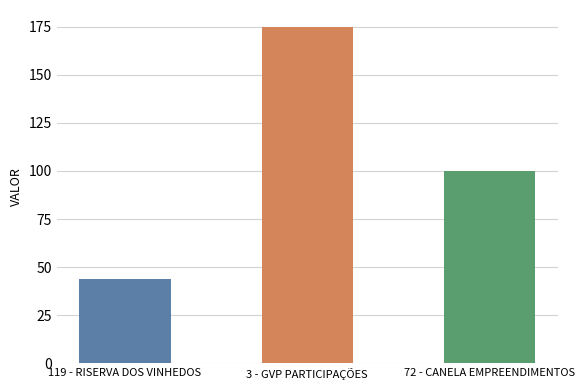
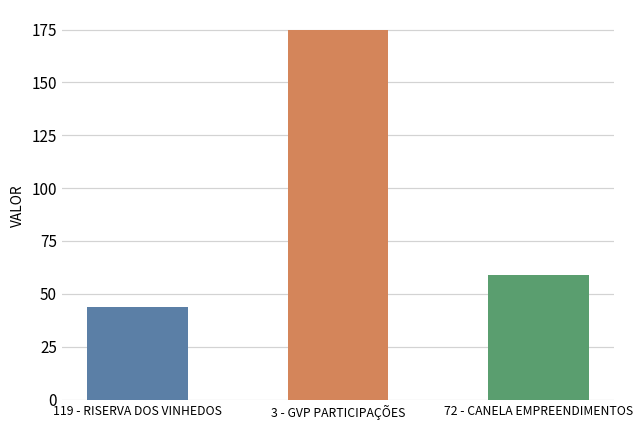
72 - CANELA EMPREENDIMENTOS: 100 -> 59
